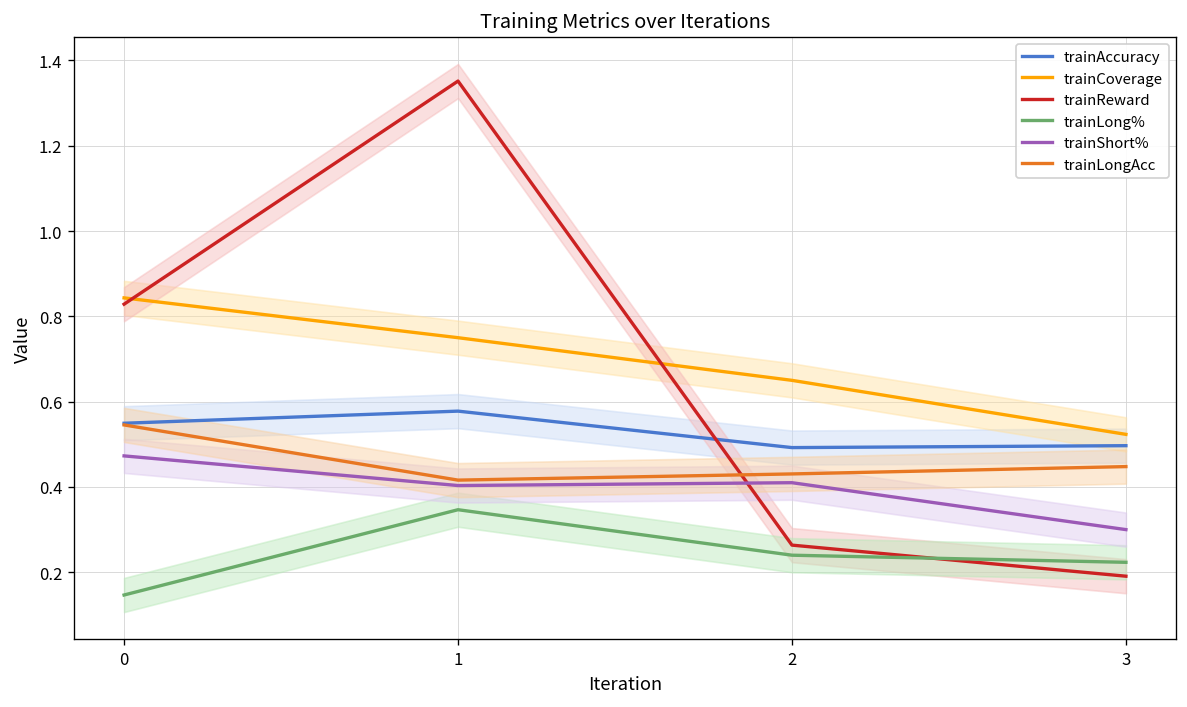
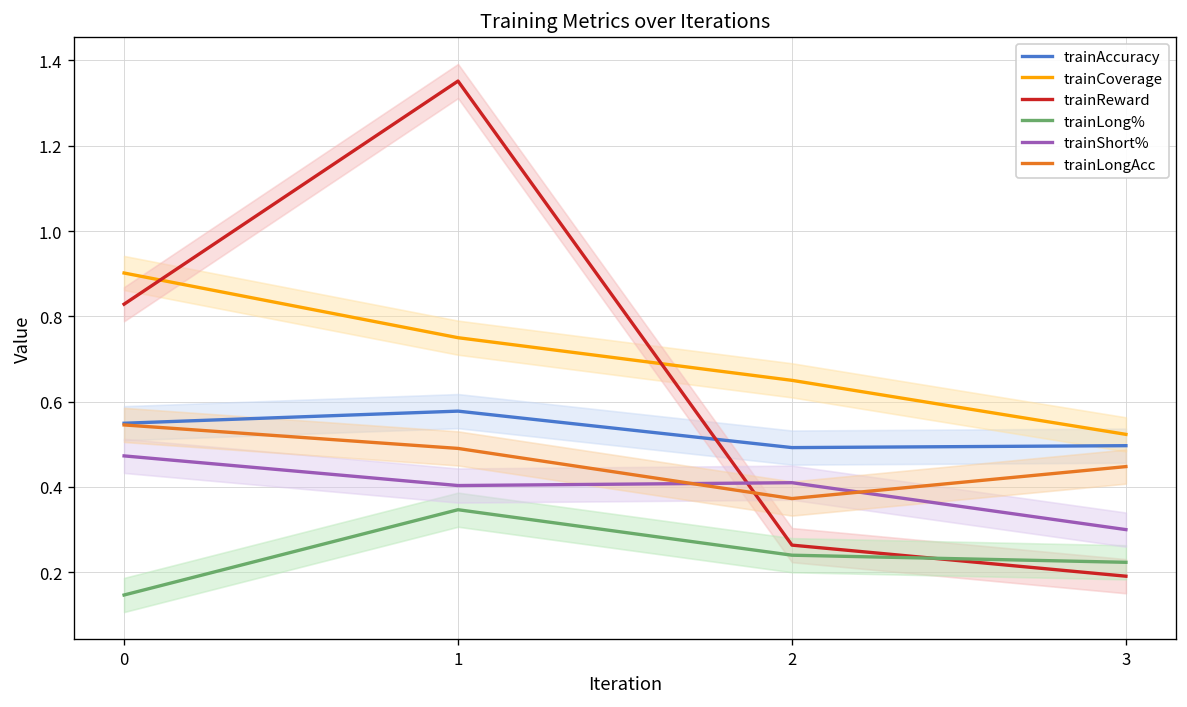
trainCoverage, 0: 0.84 -> 0.90
trainLongAcc, 1: 0.42 -> 0.49
trainLongAcc, 2: 0.43 -> 0.37
